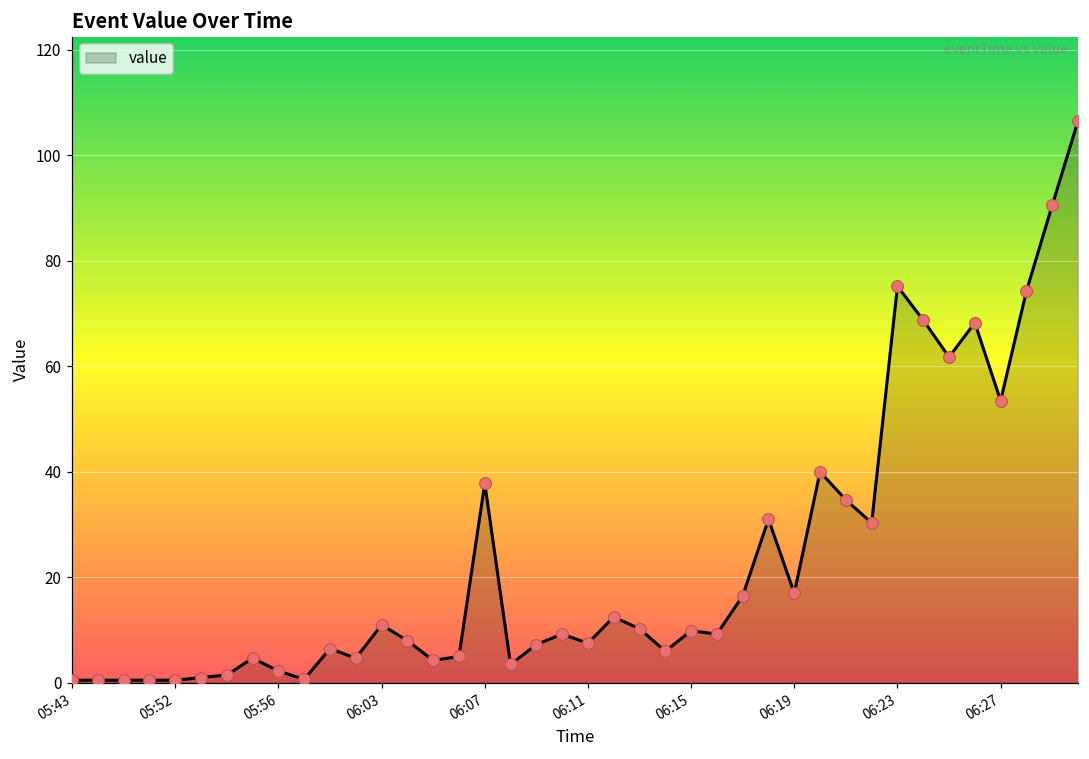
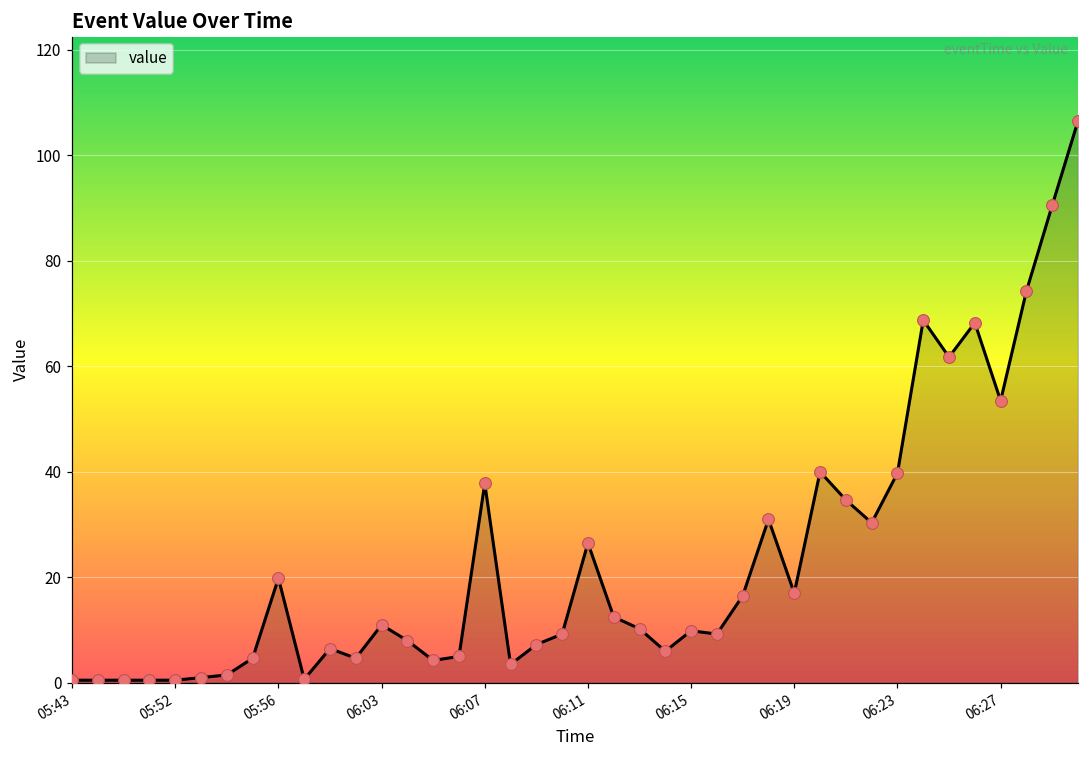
05:56: 2 -> 20
06:11: 8 -> 27
06:23: 75 -> 40
